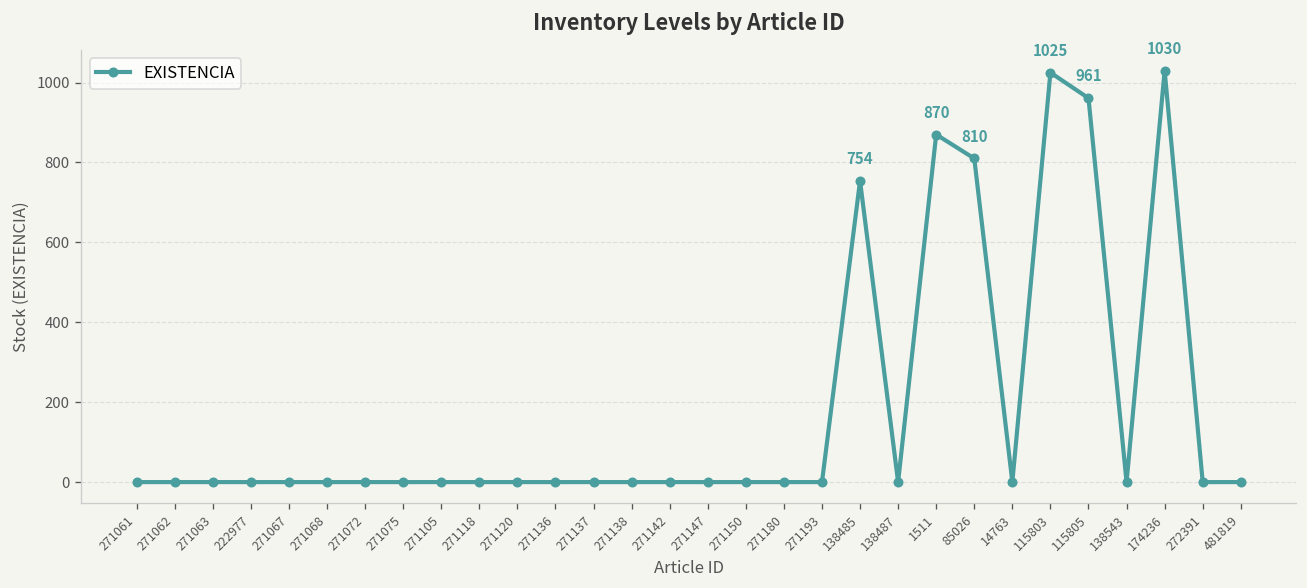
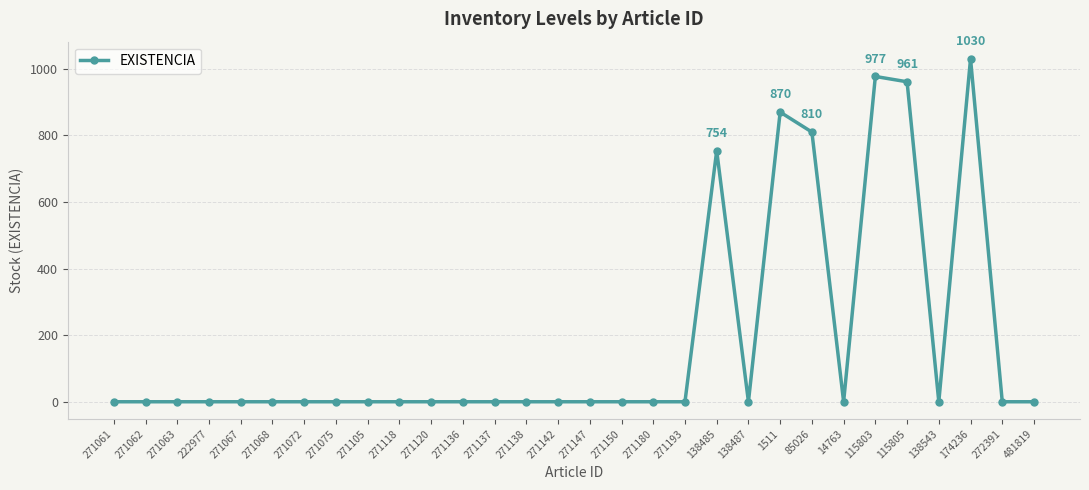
115803: 1025 -> 977
